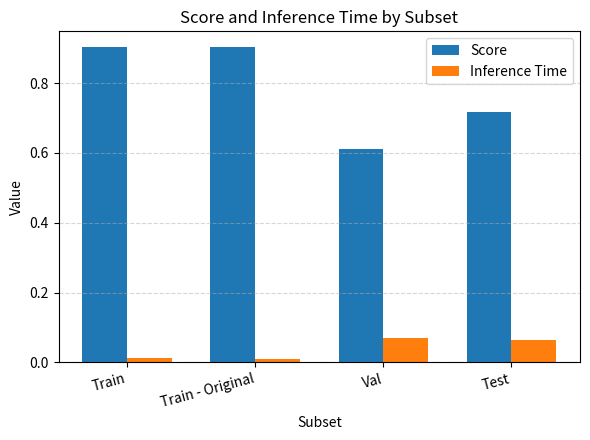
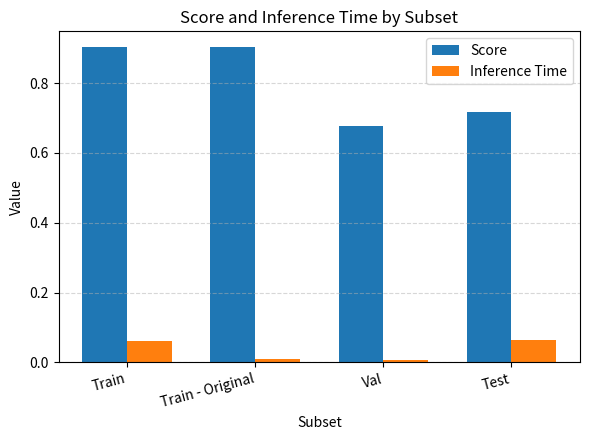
Inference Time, Train: 0.01 -> 0.06
Score, Val: 0.61 -> 0.68
Inference Time, Val: 0.07 -> 0.01
